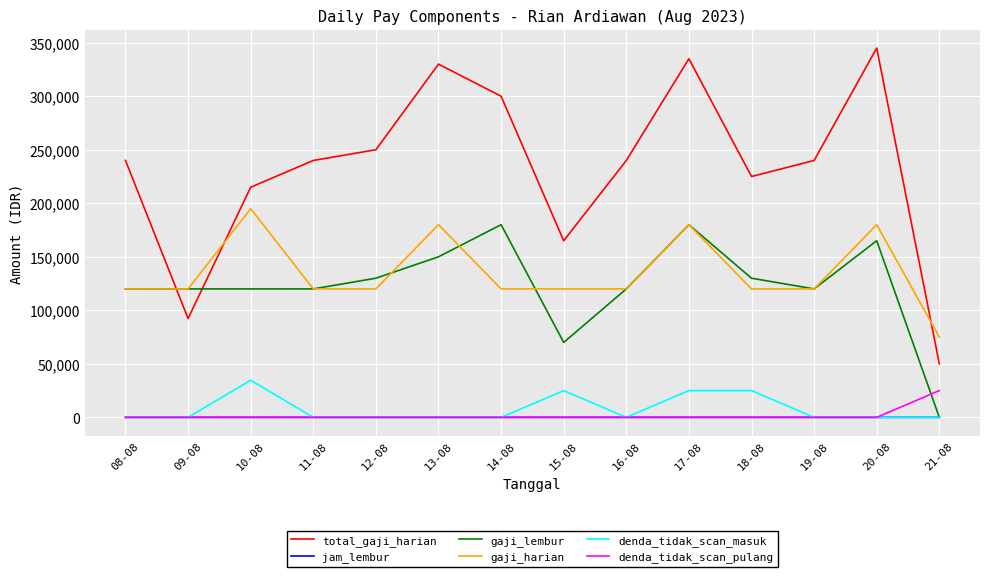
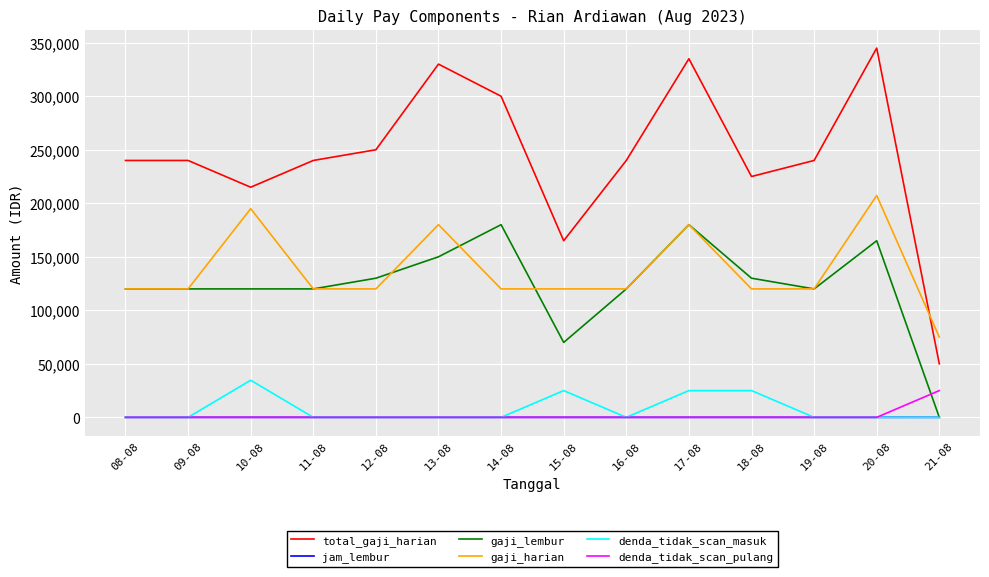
total_gaji_harian, 09-08: 92,000 -> 240,000
gaji_harian, 20-08: 180,000 -> 207,000
